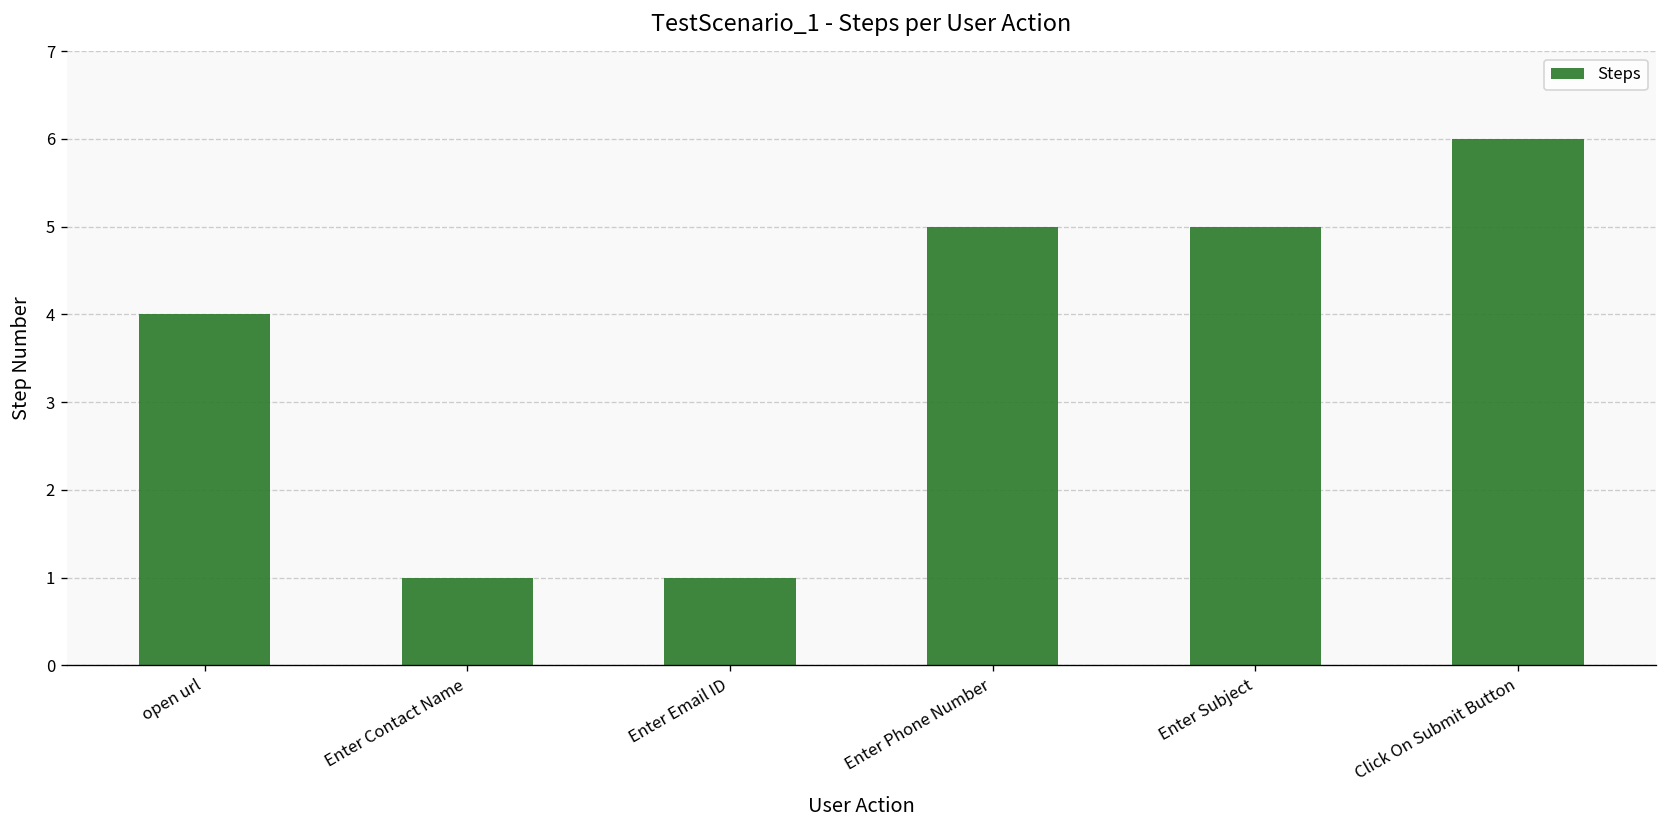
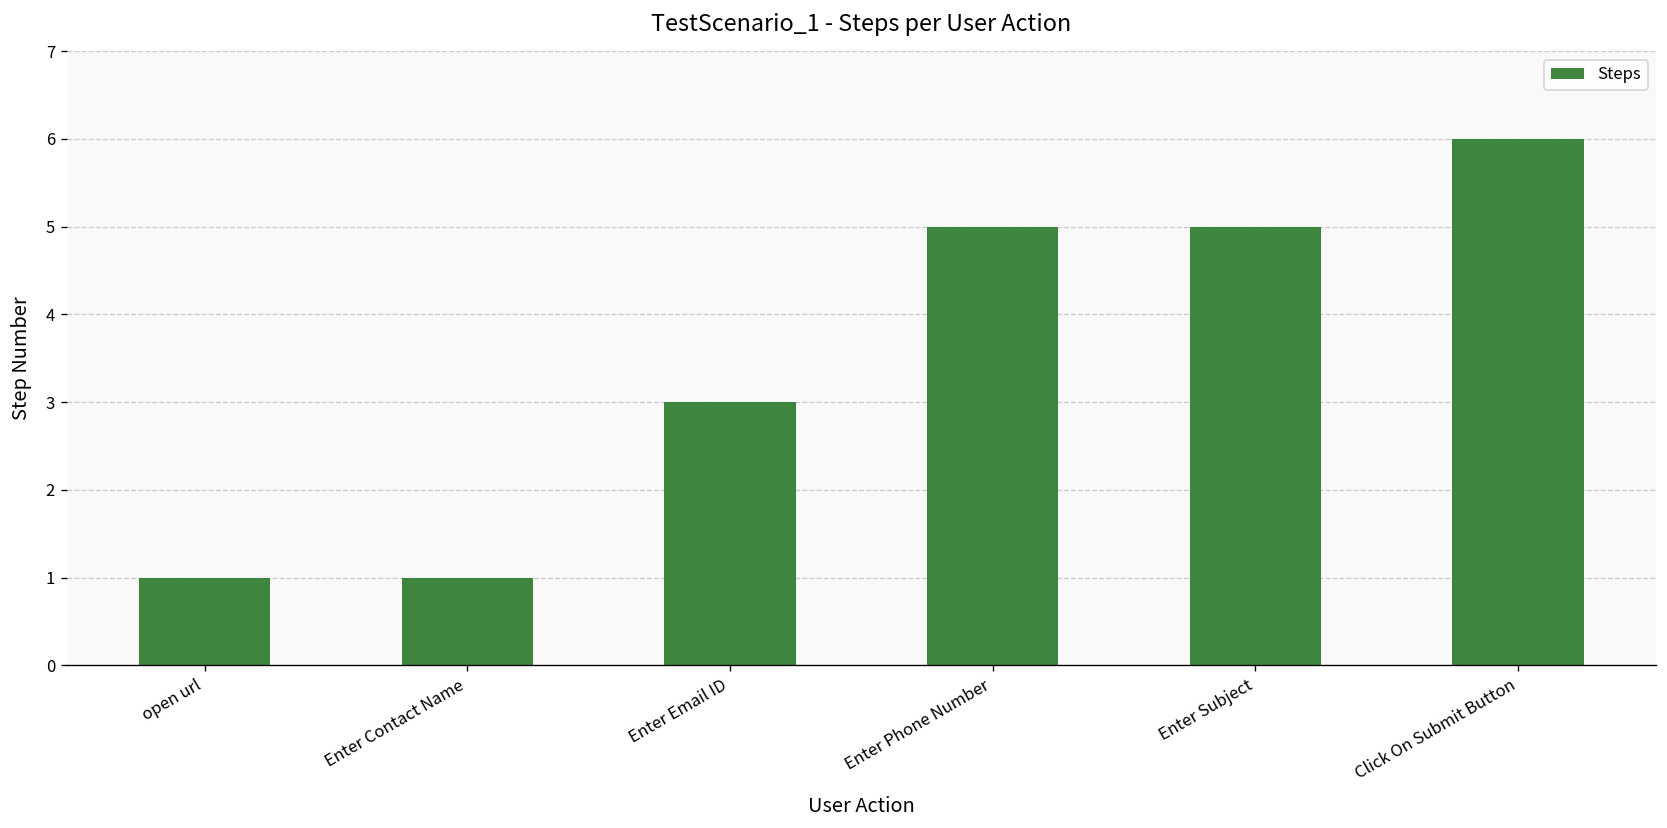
open url: 4 -> 1
Enter Email ID: 1 -> 3
